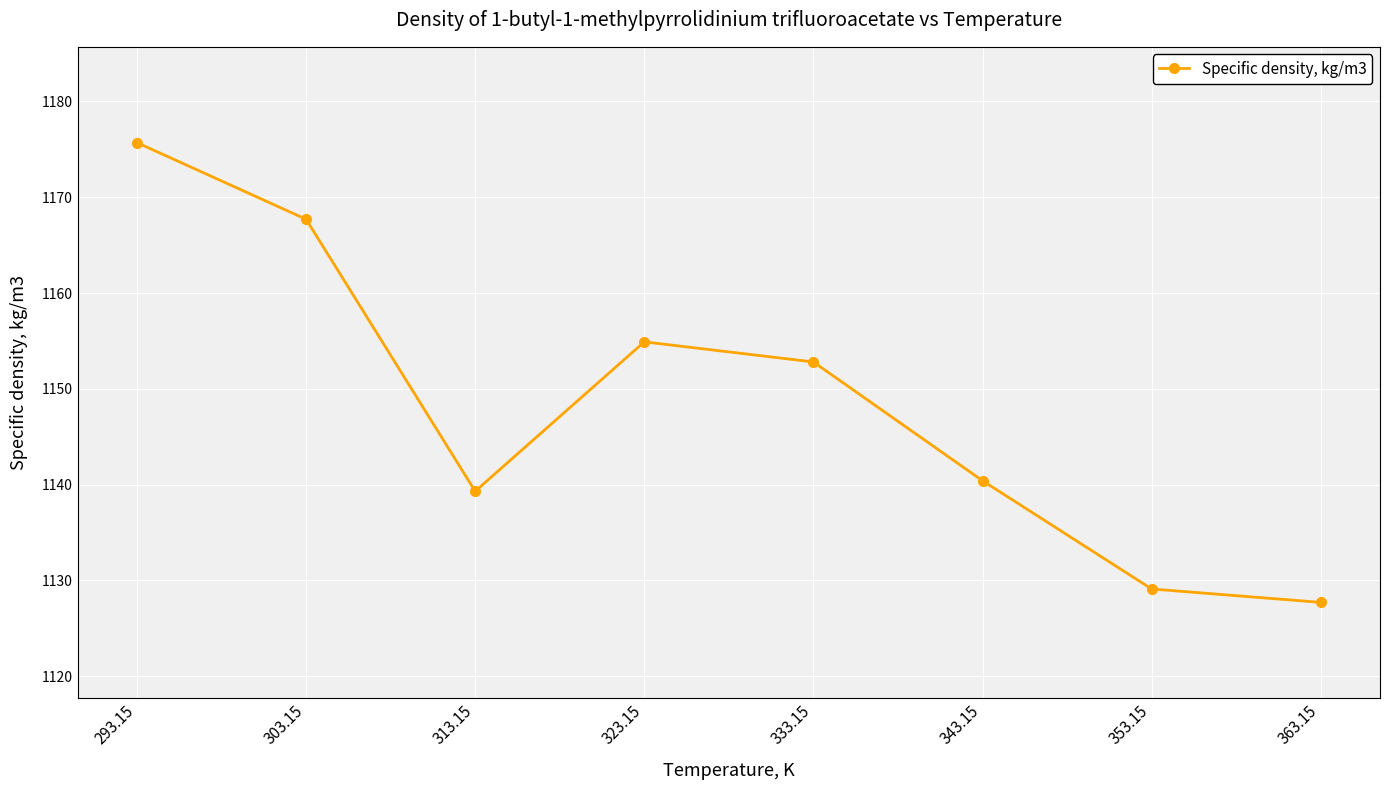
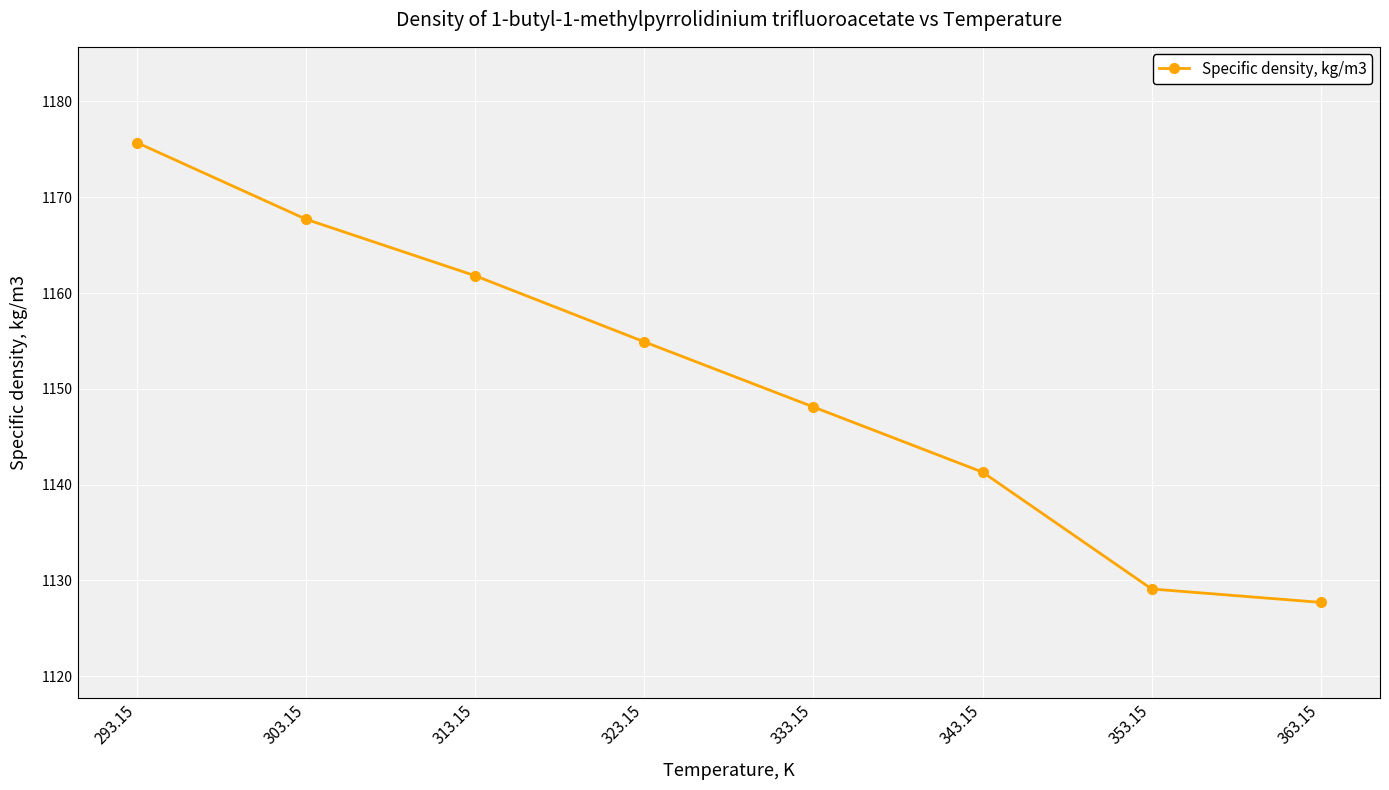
313.15: 1139 -> 1162
333.15: 1153 -> 1148
343.15: 1140 -> 1141
